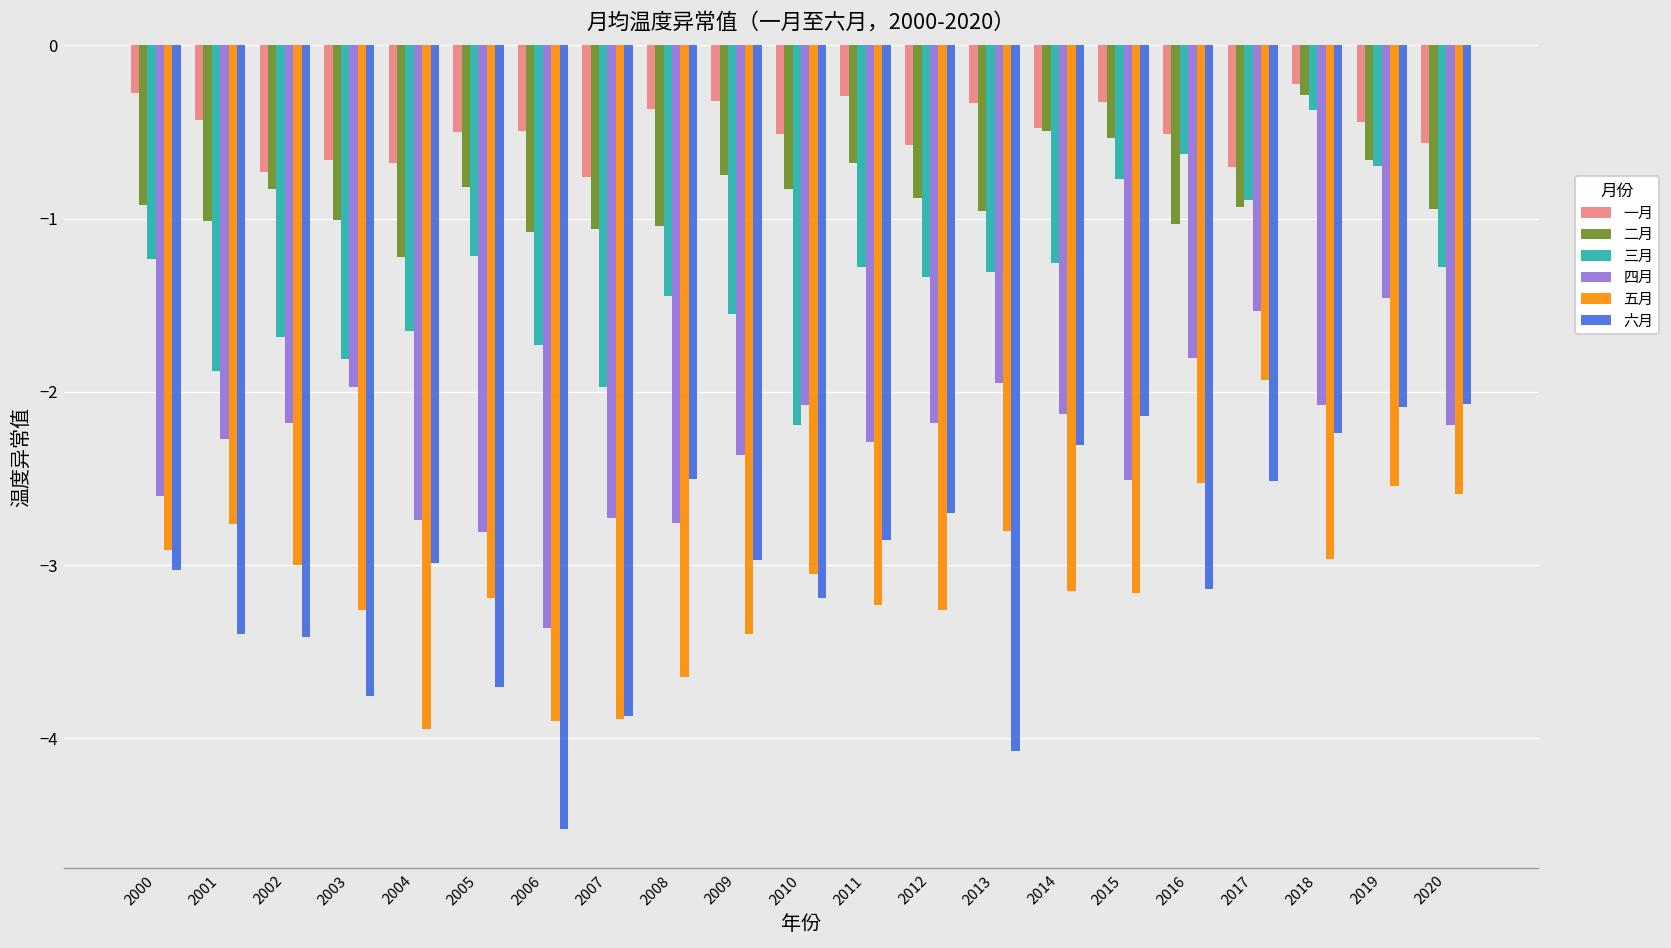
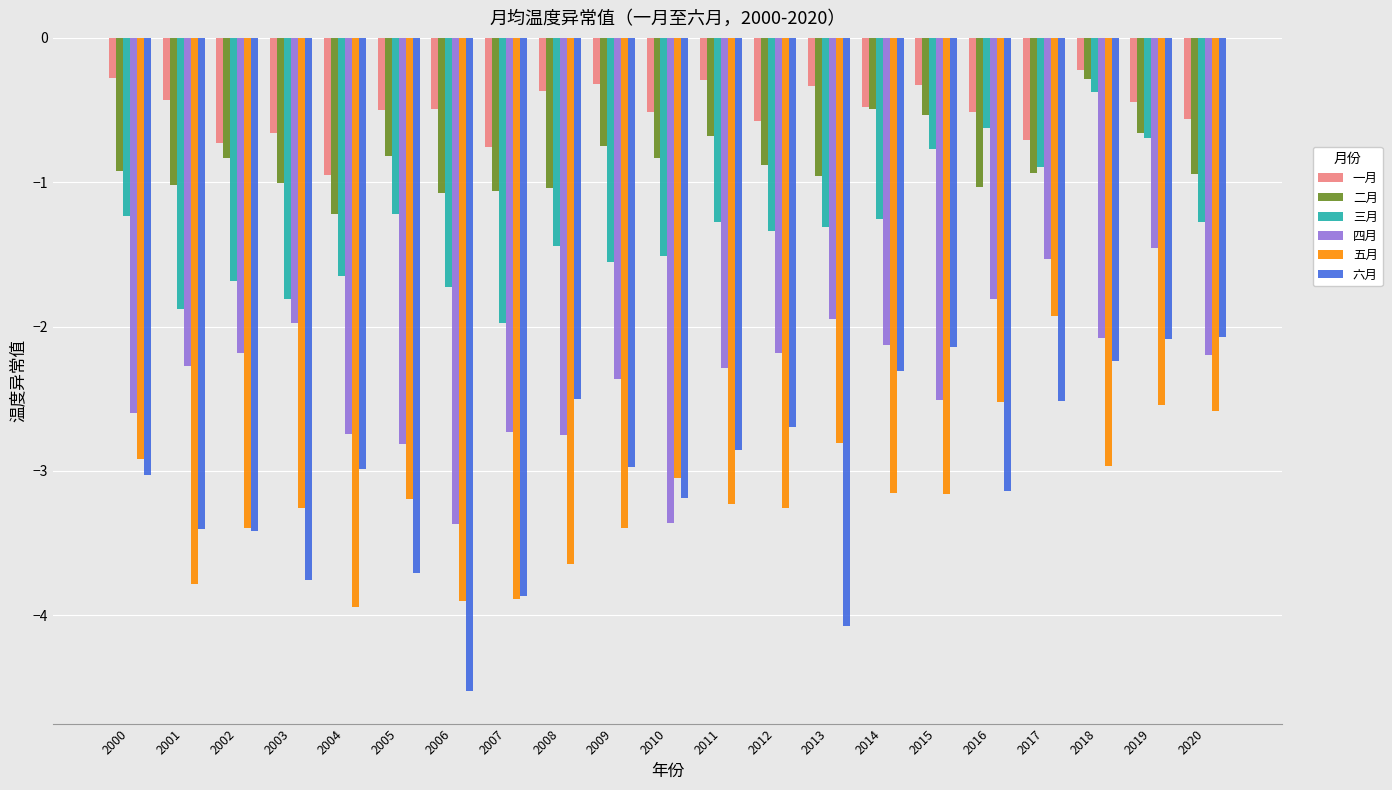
五月, 2001: -2.76 -> -3.78
五月, 2002: -3.00 -> -3.40
一月, 2004: -0.68 -> -0.95
三月, 2010: -2.19 -> -1.51
四月, 2010: -2.08 -> -3.36
